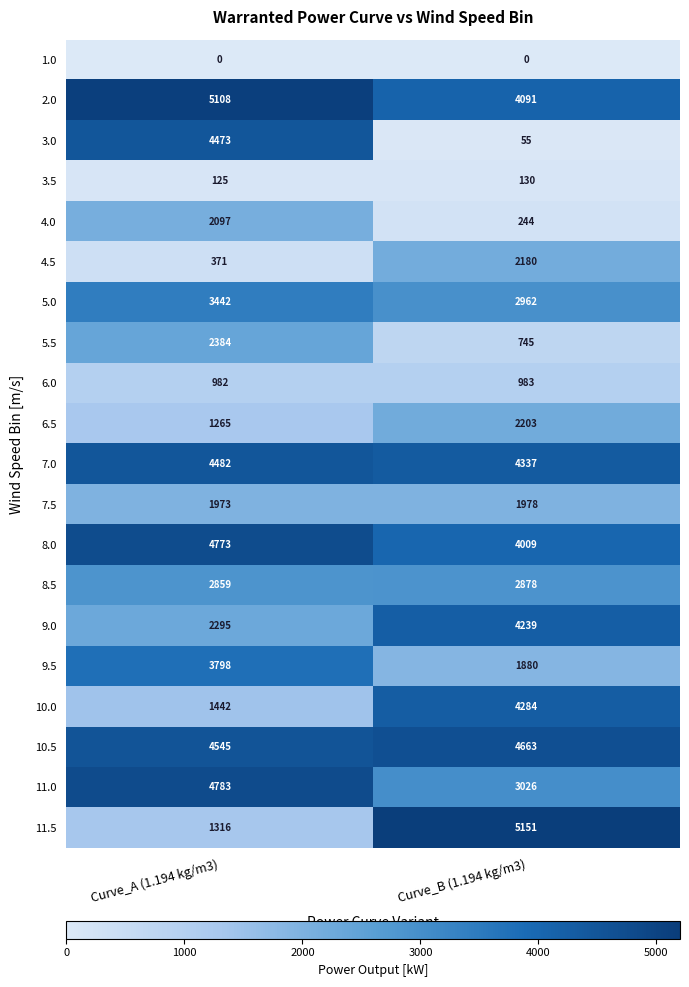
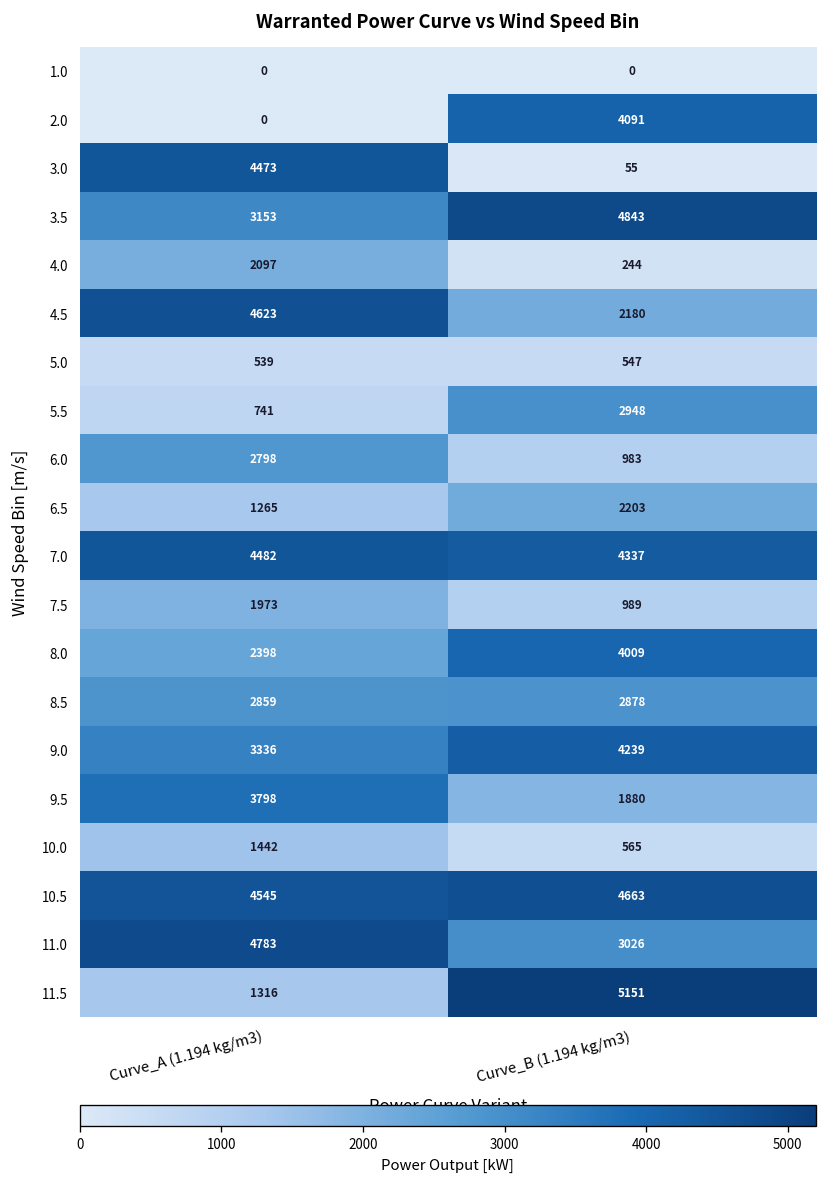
2.0, Curve_A (1.194 kg/m3): 5108 -> 0
3.5, Curve_A (1.194 kg/m3): 125 -> 3153
3.5, Curve_B (1.194 kg/m3): 130 -> 4843
4.5, Curve_A (1.194 kg/m3): 371 -> 4623
5.0, Curve_A (1.194 kg/m3): 3442 -> 539
5.0, Curve_B (1.194 kg/m3): 2962 -> 547
5.5, Curve_A (1.194 kg/m3): 2384 -> 741
5.5, Curve_B (1.194 kg/m3): 745 -> 2948
6.0, Curve_A (1.194 kg/m3): 982 -> 2798
7.5, Curve_B (1.194 kg/m3): 1978 -> 989
8.0, Curve_A (1.194 kg/m3): 4773 -> 2398
9.0, Curve_A (1.194 kg/m3): 2295 -> 3336
10.0, Curve_B (1.194 kg/m3): 4284 -> 565
